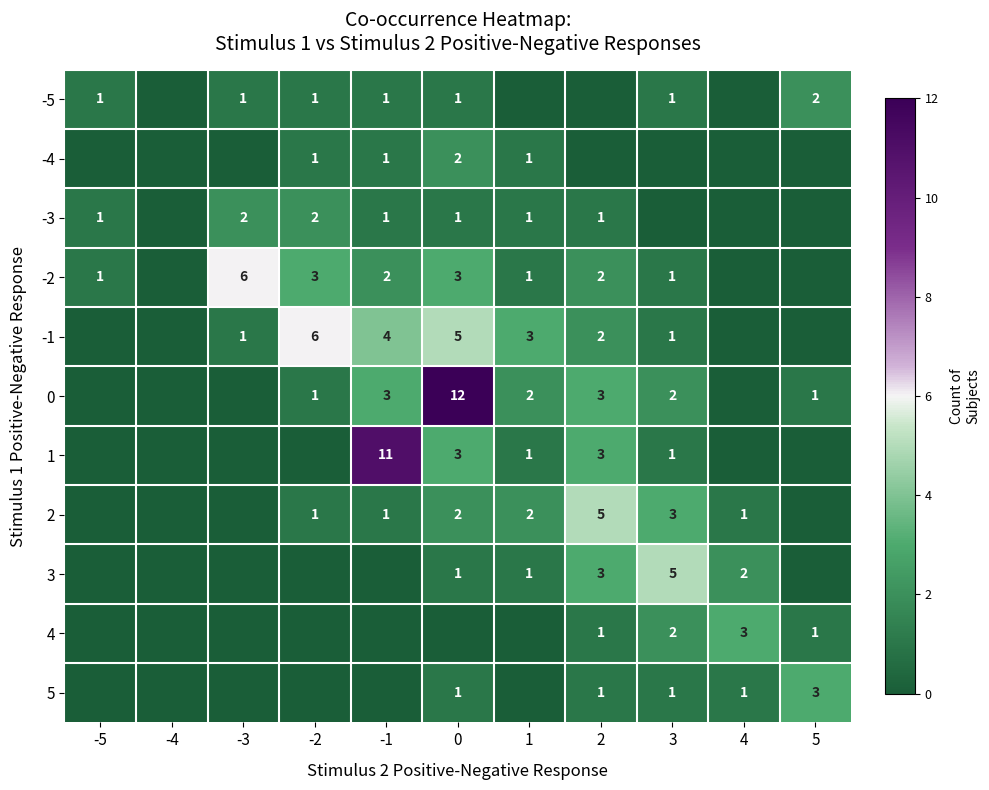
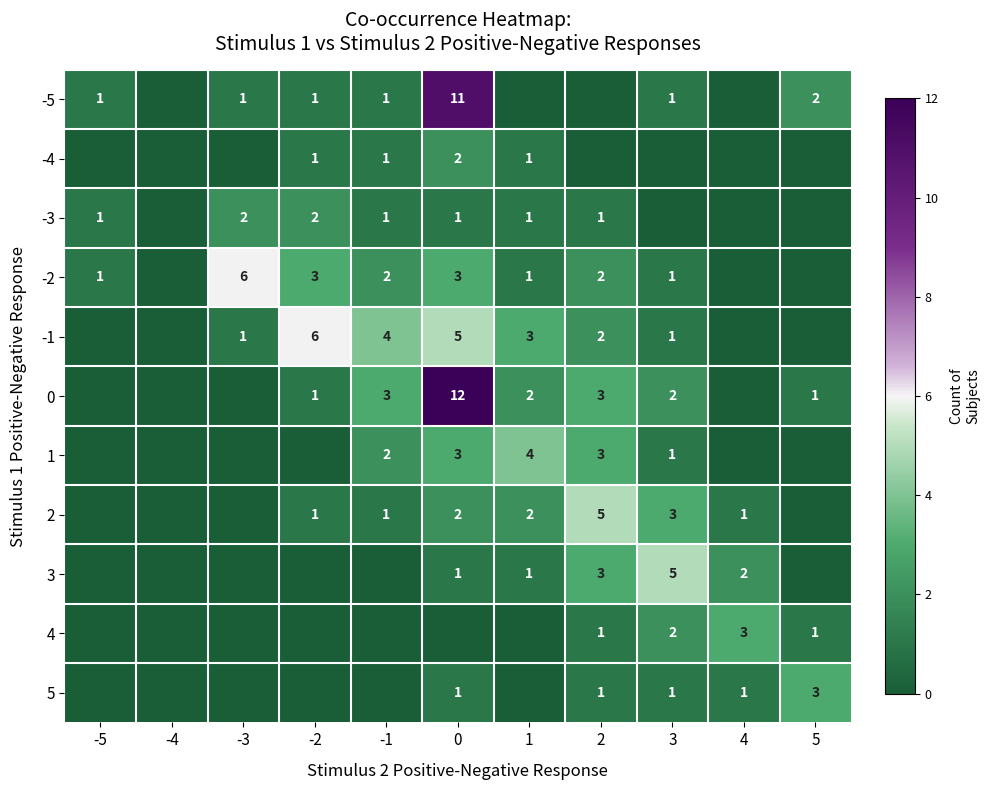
-5, 0: 1 -> 11
1, -1: 11 -> 2
1, 1: 1 -> 4
